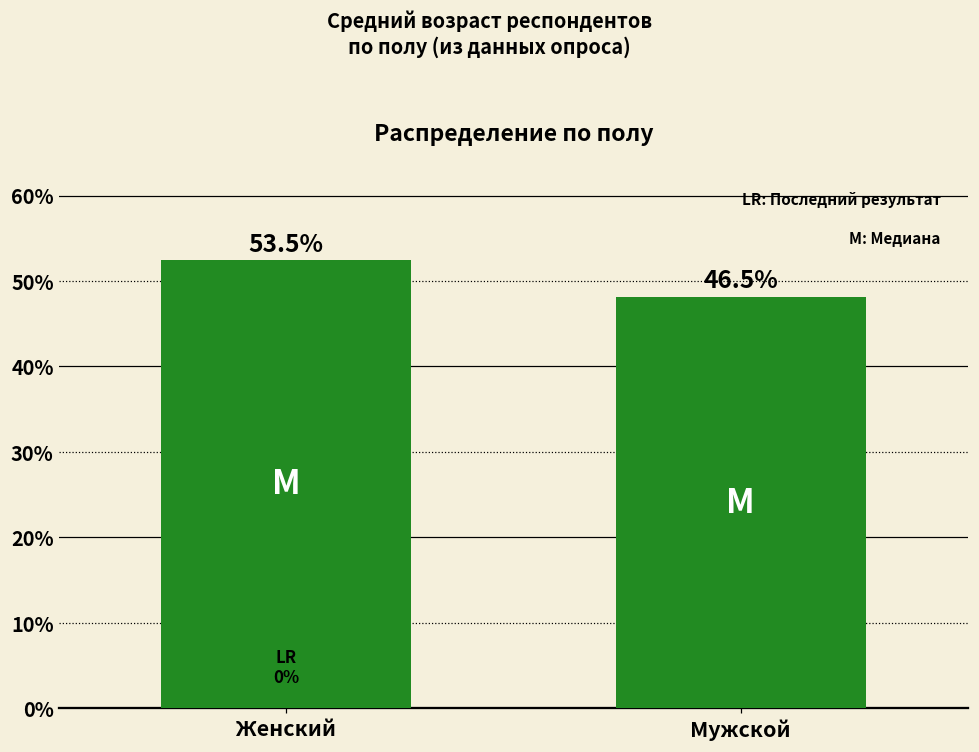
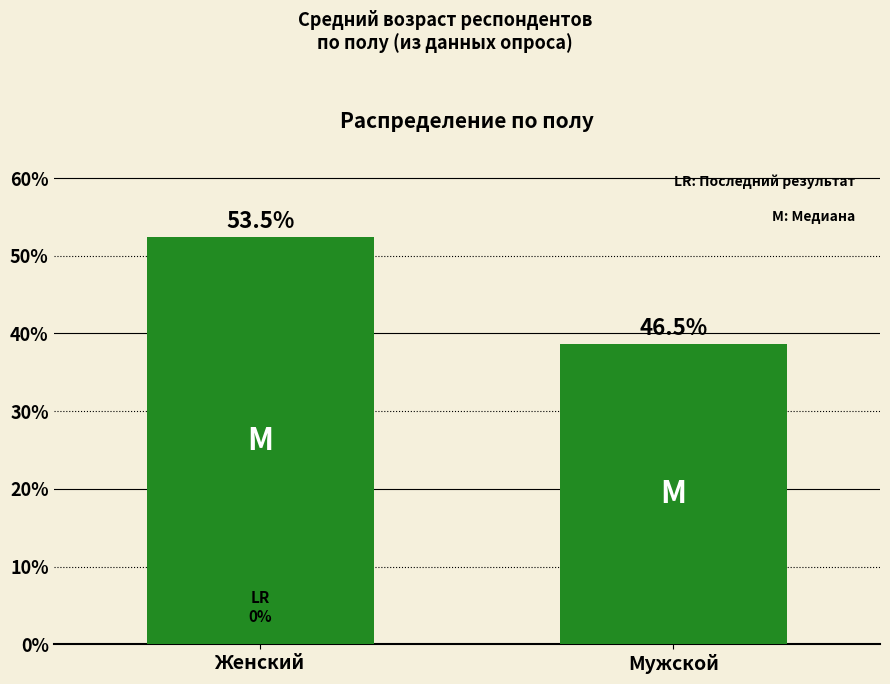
Мужской: 48% -> 39%
